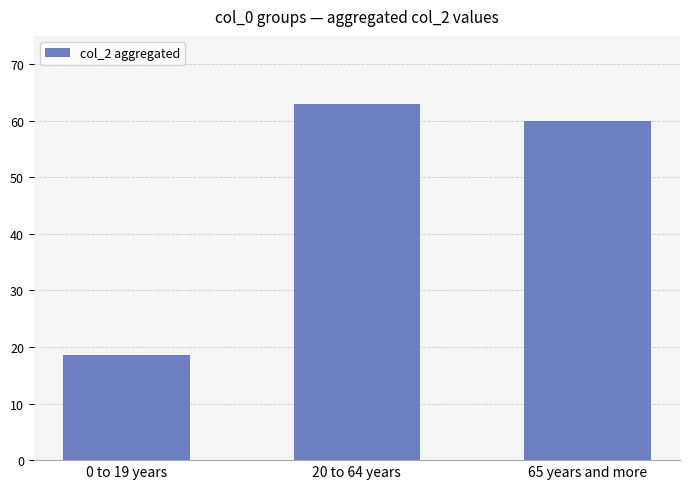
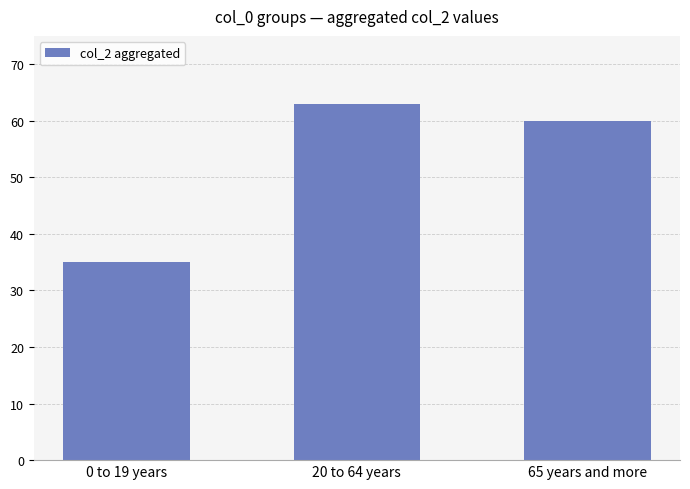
0 to 19 years: 19 -> 35
